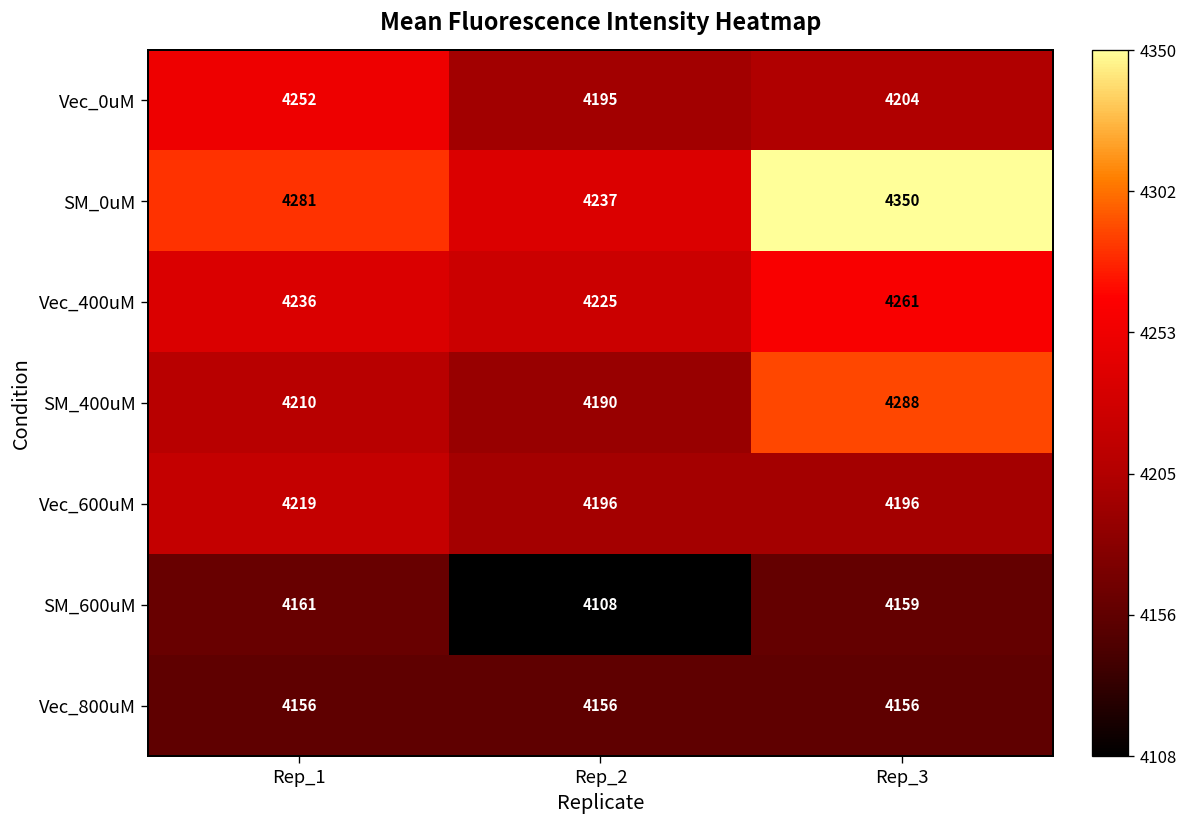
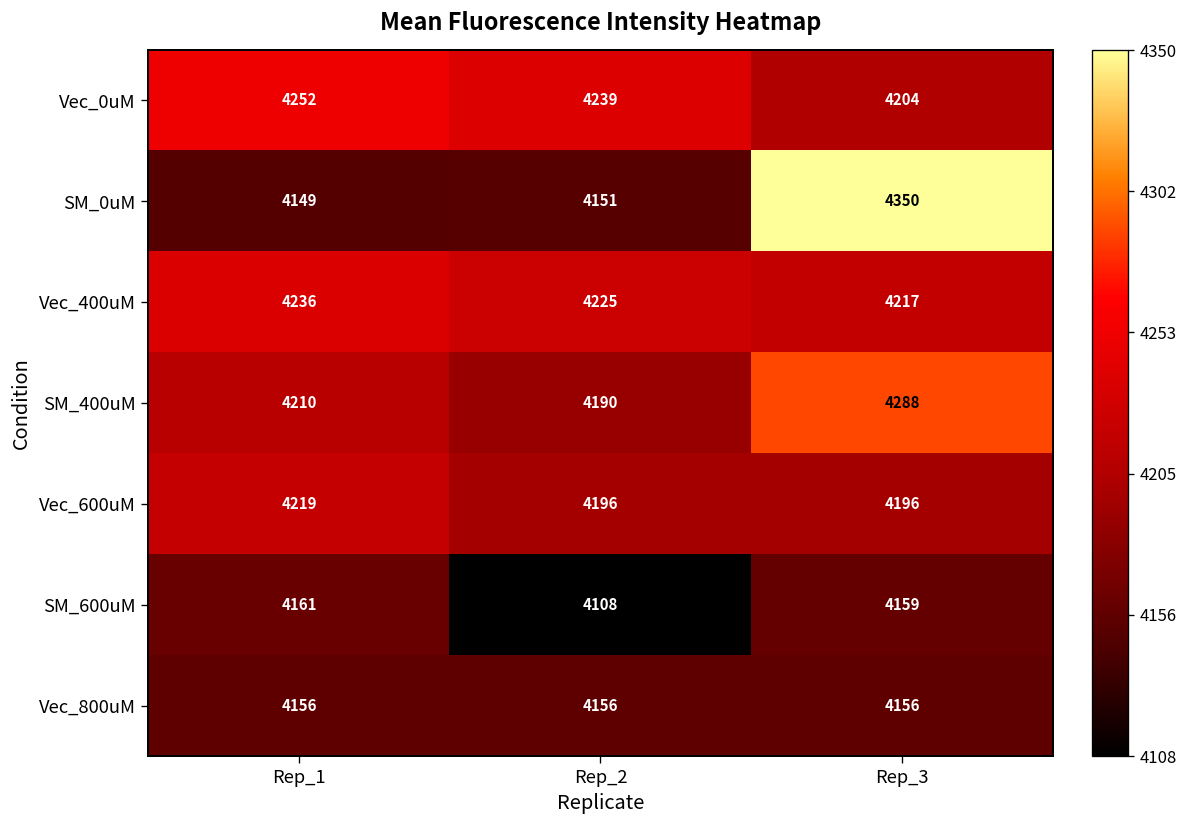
Vec_0uM, Rep_2: 4195 -> 4239
SM_0uM, Rep_1: 4281 -> 4149
SM_0uM, Rep_2: 4237 -> 4151
Vec_400uM, Rep_3: 4261 -> 4217
